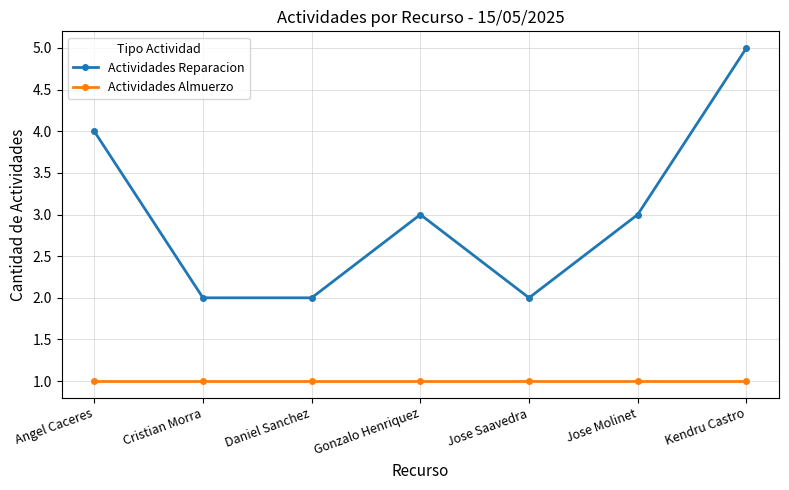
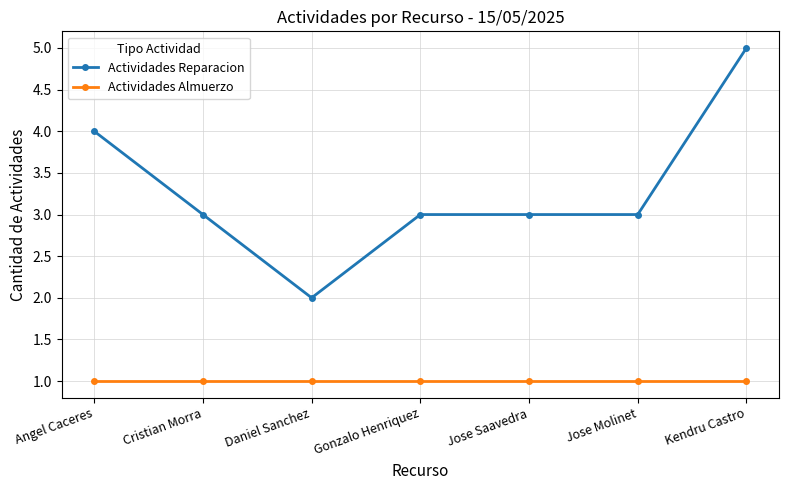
Actividades Reparacion, Cristian Morra: 2 -> 3
Actividades Reparacion, Jose Saavedra: 2 -> 3
